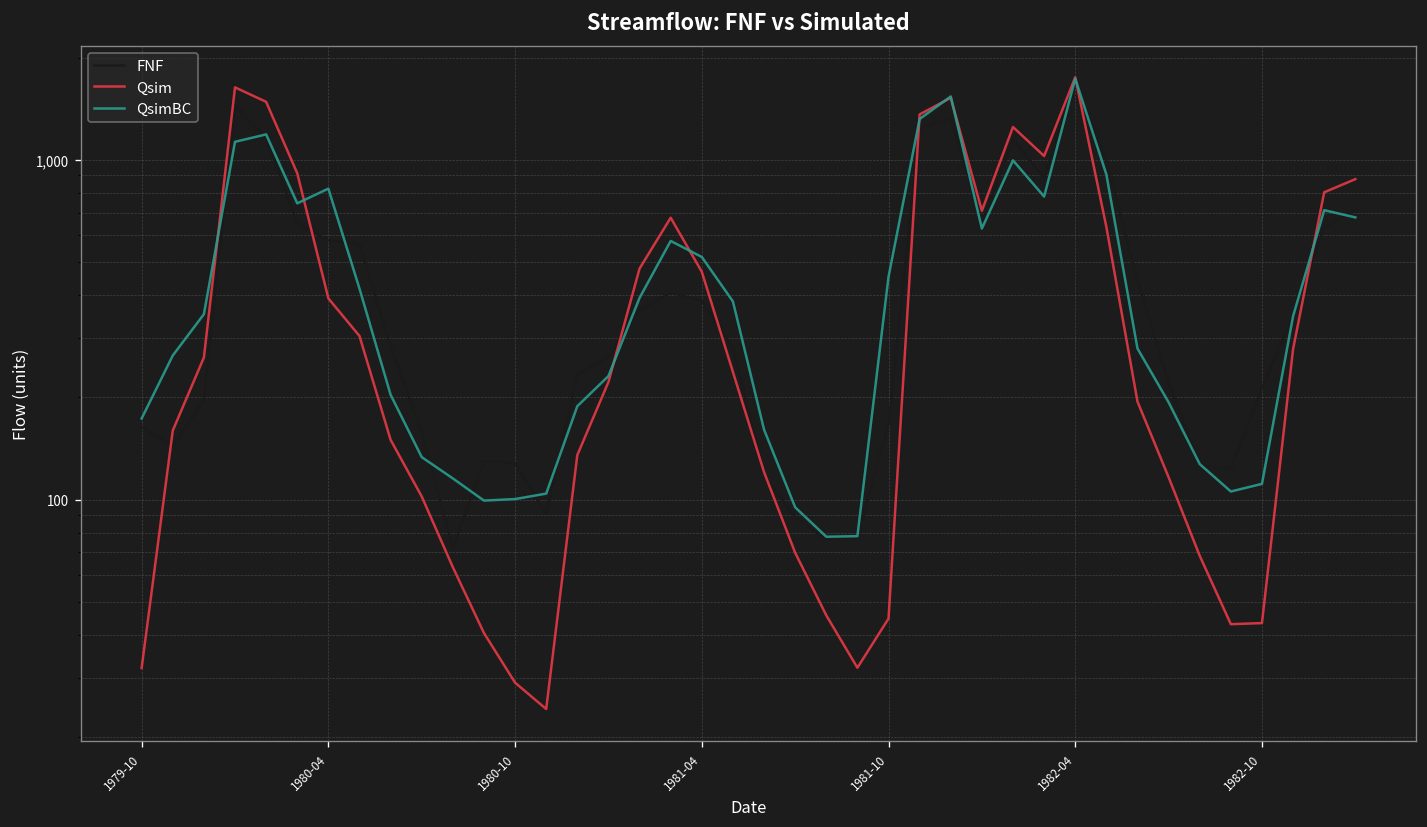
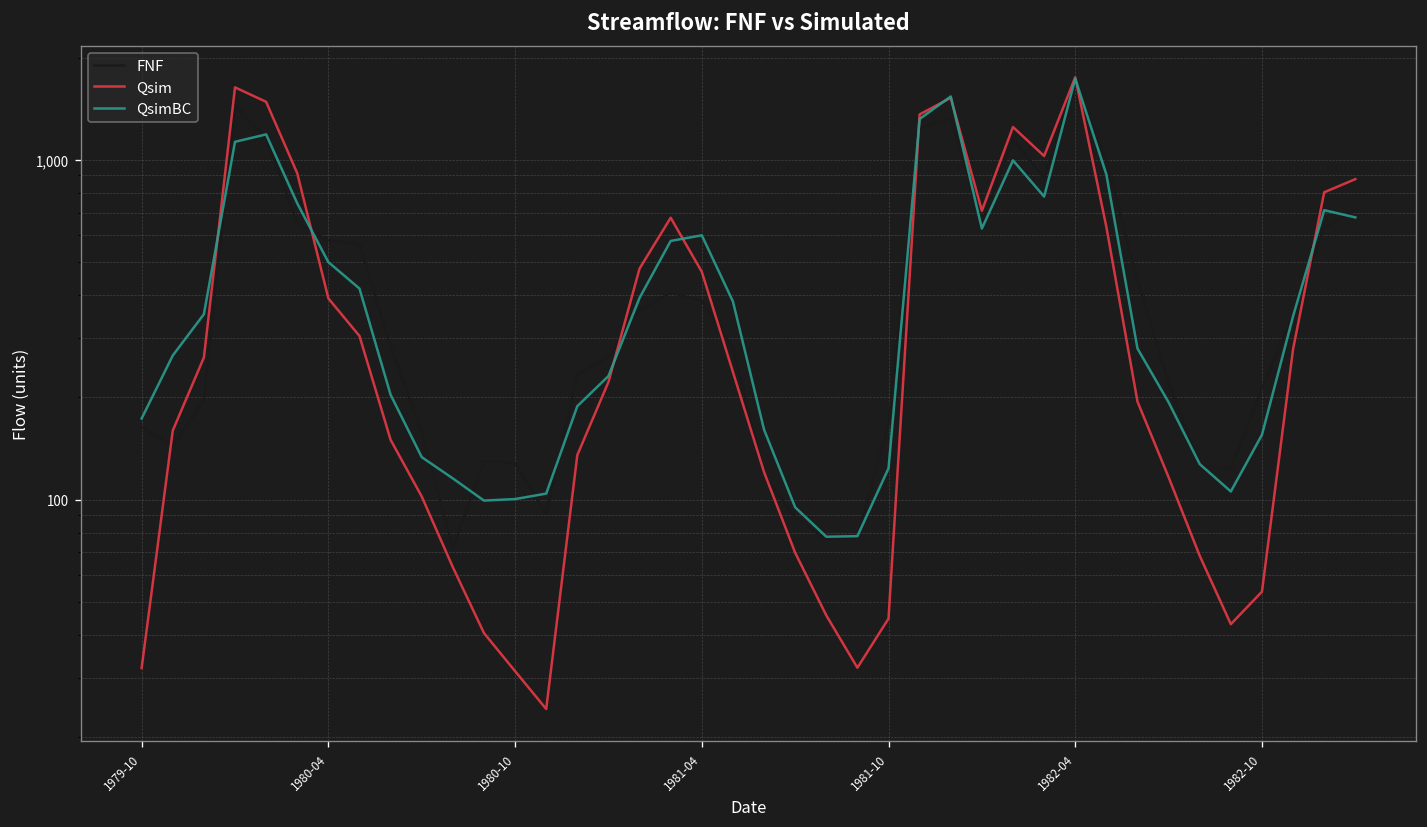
QsimBC, 1980-04: 820 -> 500
Qsim, 1980-10: 29 -> 31
QsimBC, 1981-04: 520 -> 600
QsimBC, 1981-10: 450 -> 120
Qsim, 1982-10: 43 -> 54
QsimBC, 1982-10: 111 -> 160
